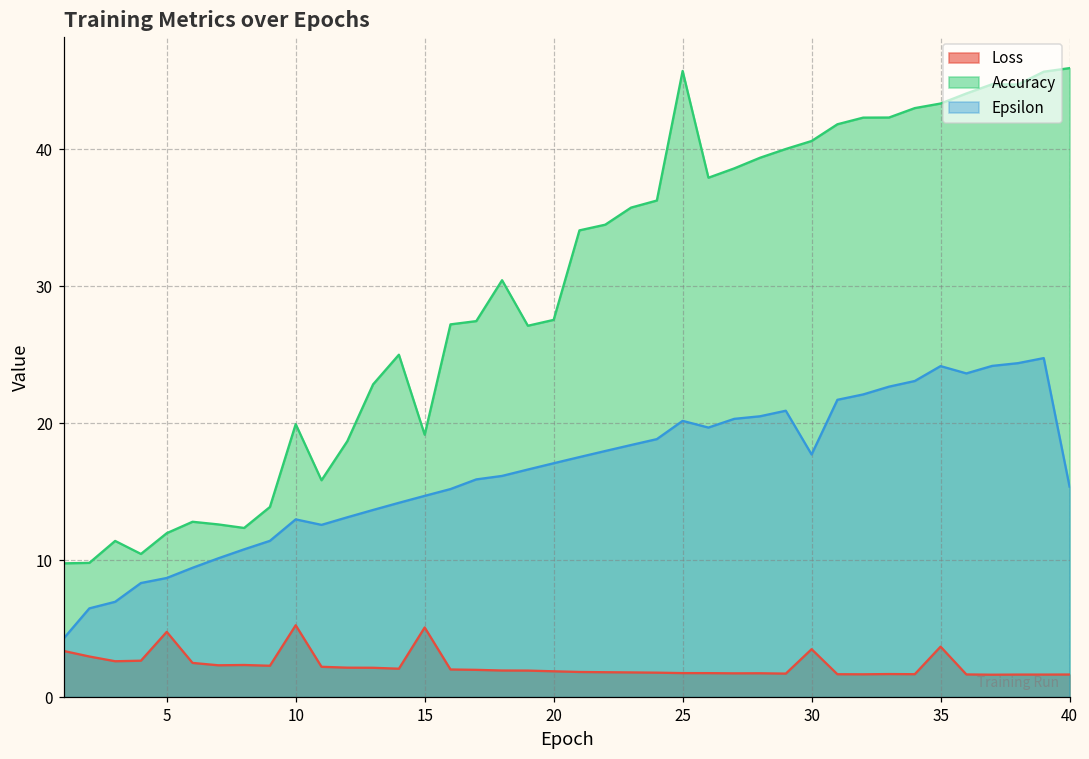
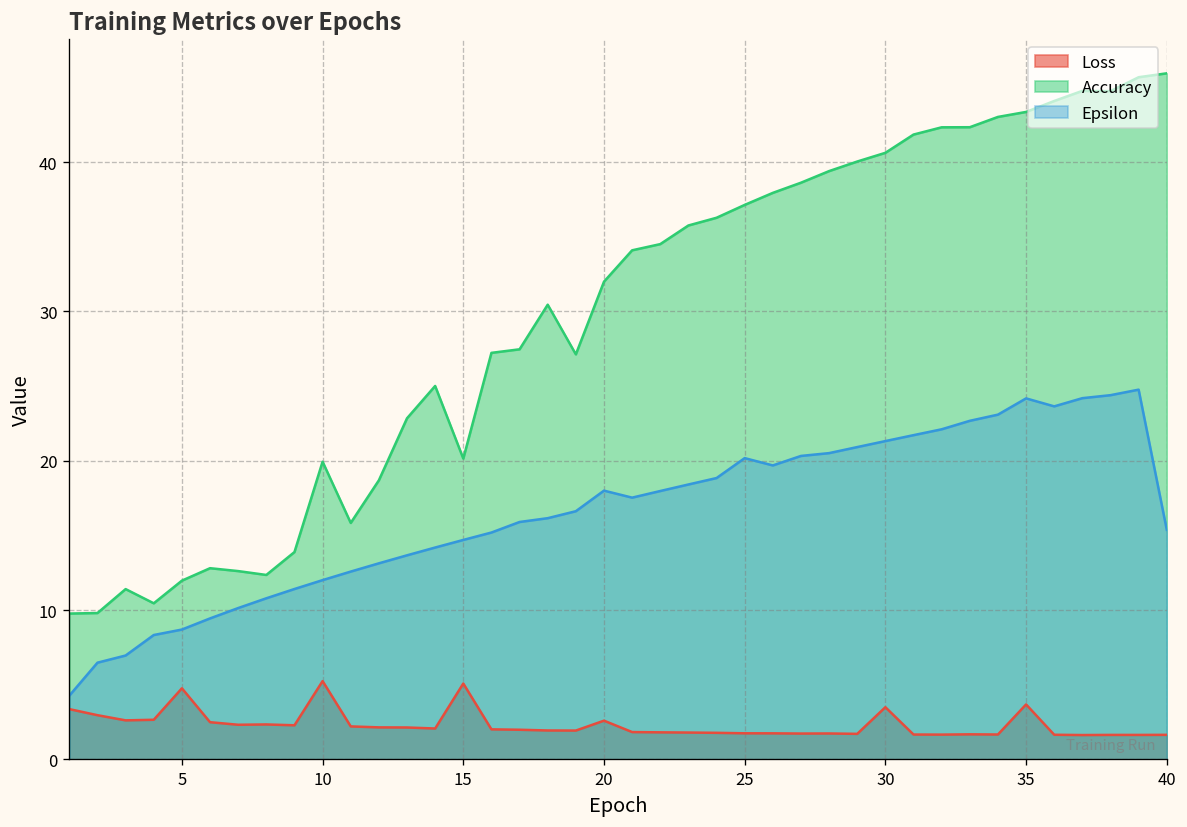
Epsilon, 10: 13.0 -> 12.0
Accuracy, 15: 19.2 -> 20.1
Loss, 20: 1.9 -> 2.6
Accuracy, 20: 27.6 -> 32.0
Epsilon, 20: 17.1 -> 18.0
Accuracy, 25: 45.7 -> 37.1
Epsilon, 30: 17.7 -> 21.3
